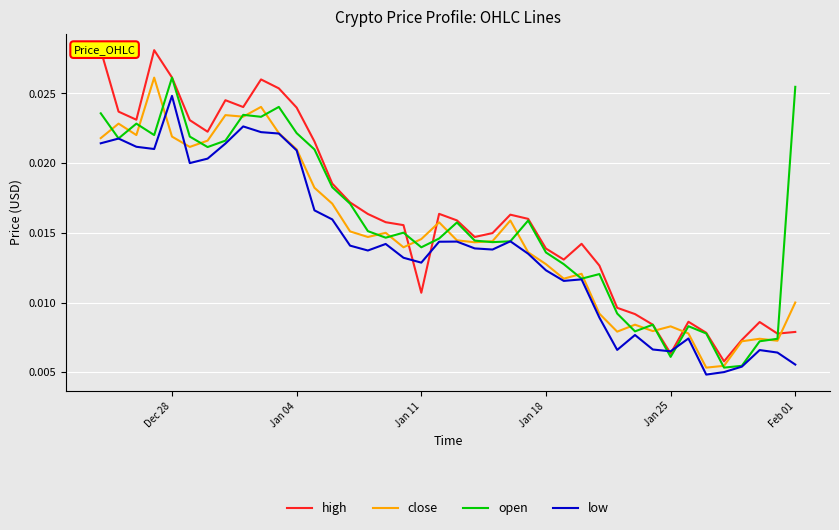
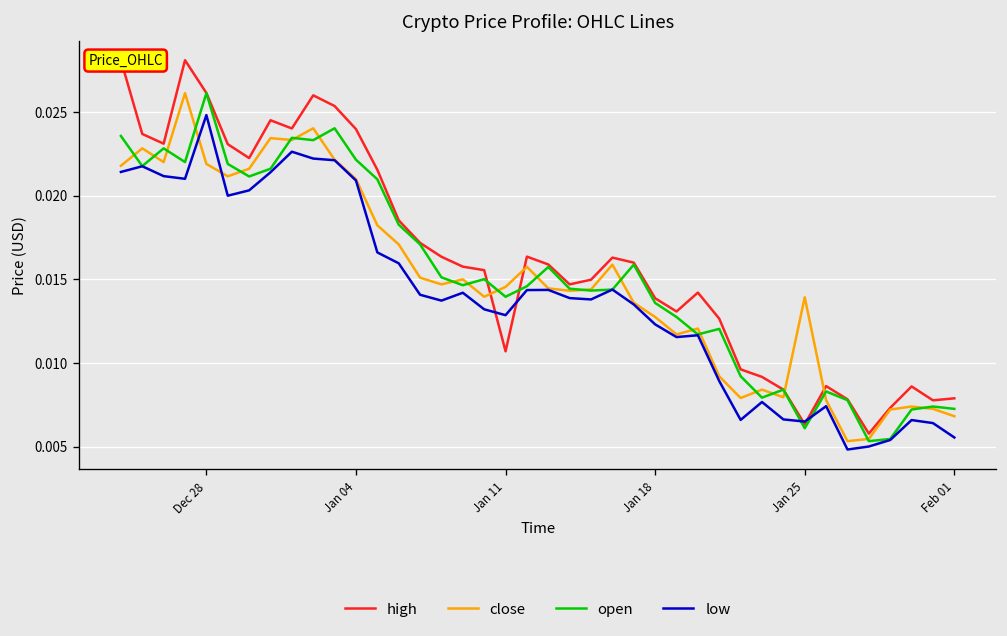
close, Jan 25: 0.0083 -> 0.0139
close, Feb 01: 0.0100 -> 0.0068
open, Feb 01: 0.0255 -> 0.0073
